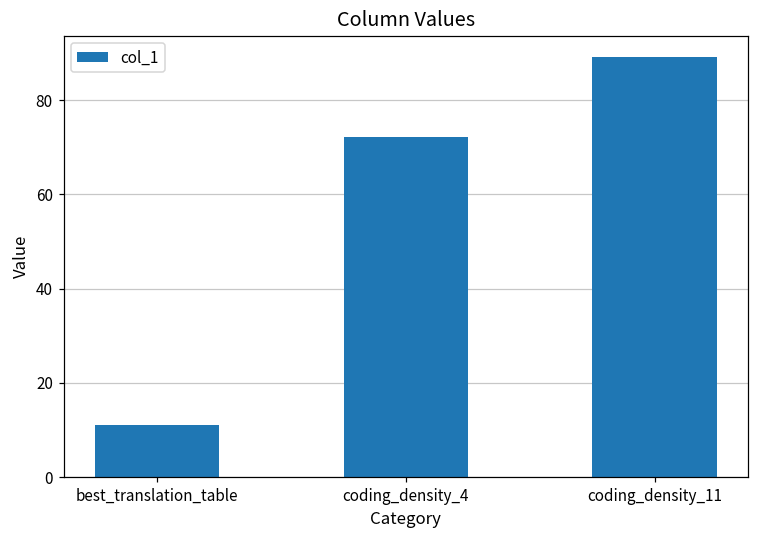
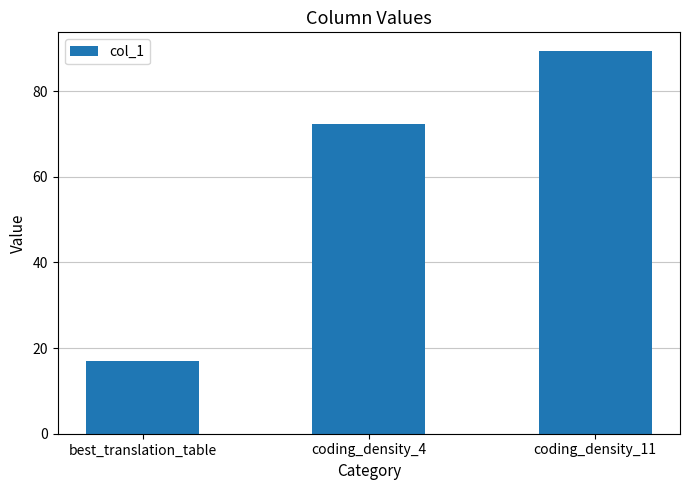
best_translation_table: 11 -> 17
